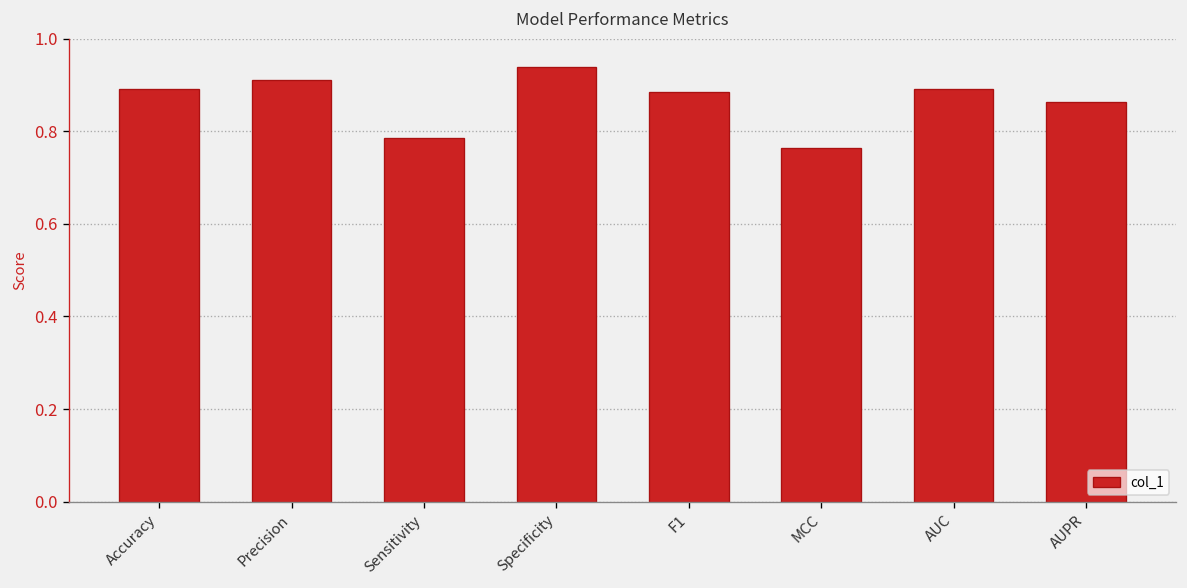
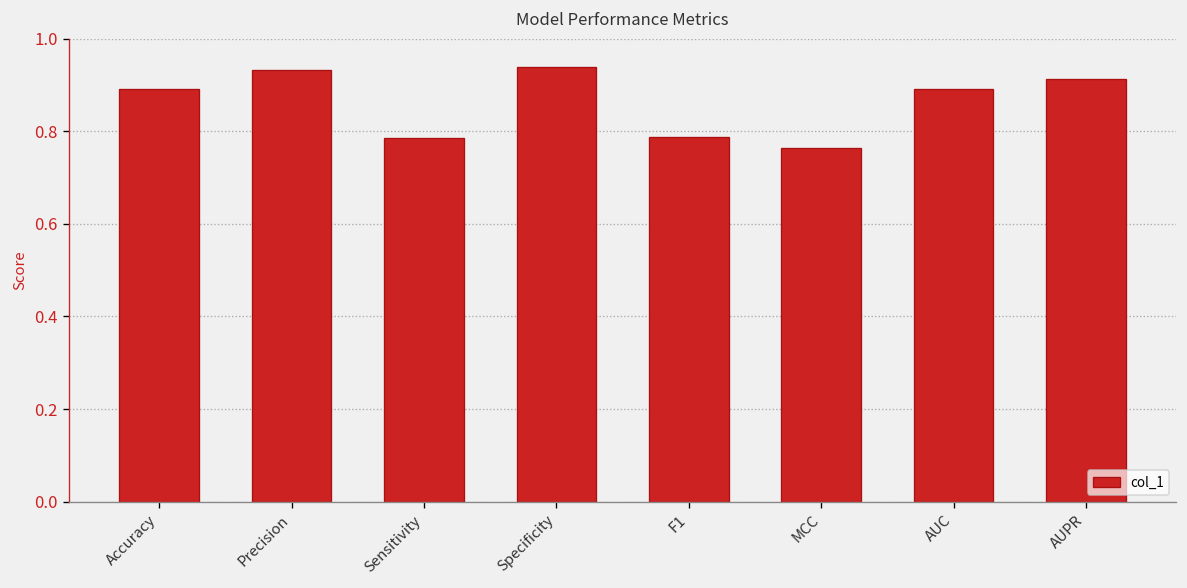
Precision: 0.91 -> 0.93
F1: 0.88 -> 0.79
AUPR: 0.86 -> 0.91
